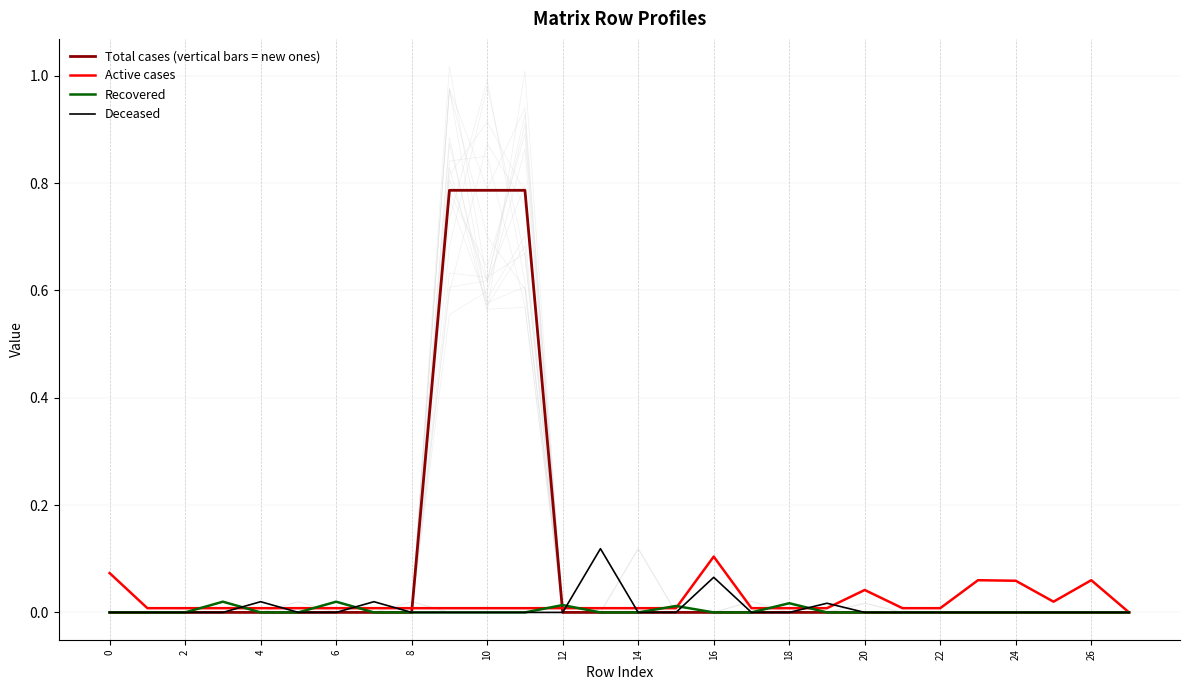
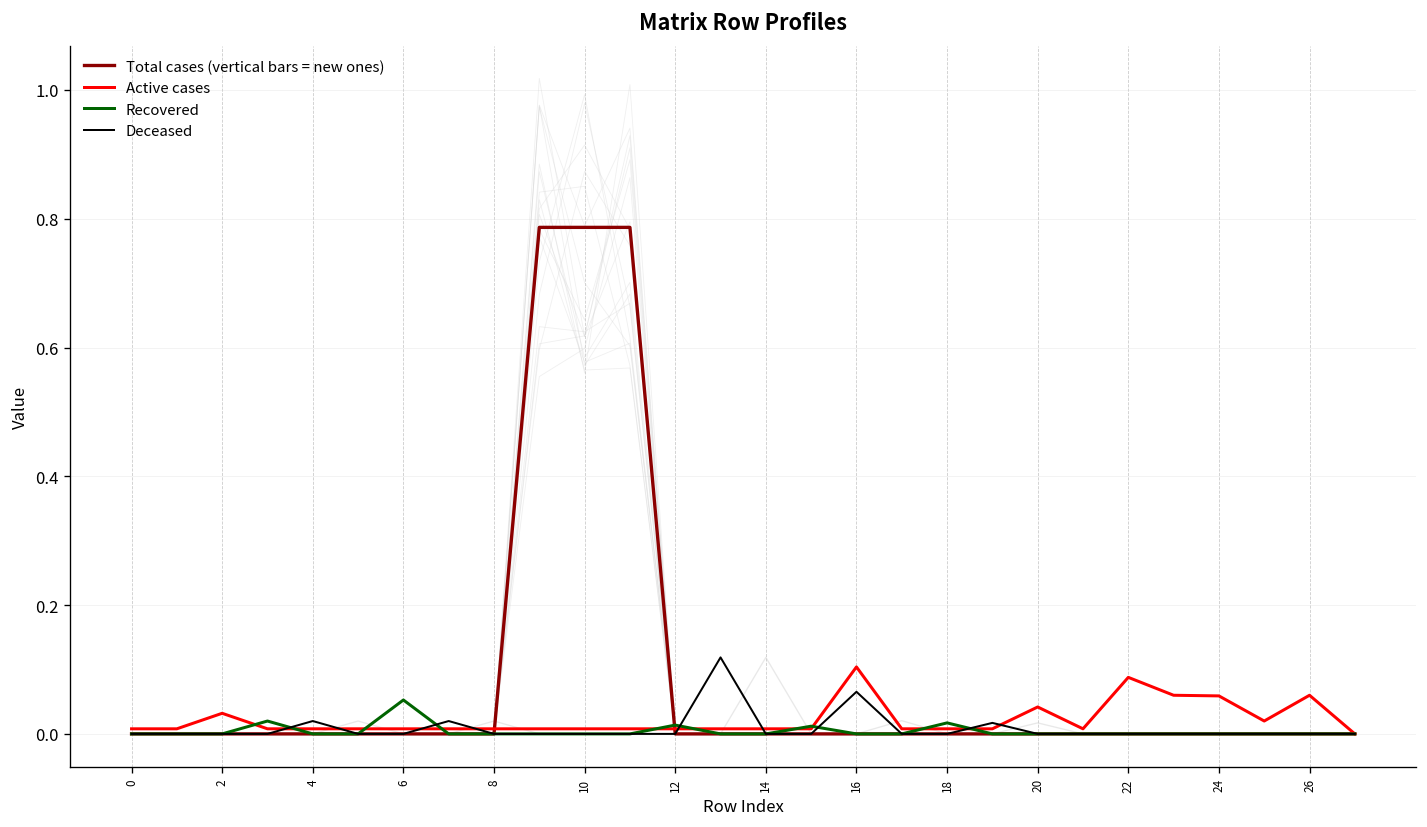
Active cases, 0: 0.07 -> 0.01
Active cases, 2: 0.01 -> 0.03
Recovered, 6: 0.02 -> 0.05
Active cases, 22: 0.01 -> 0.09
